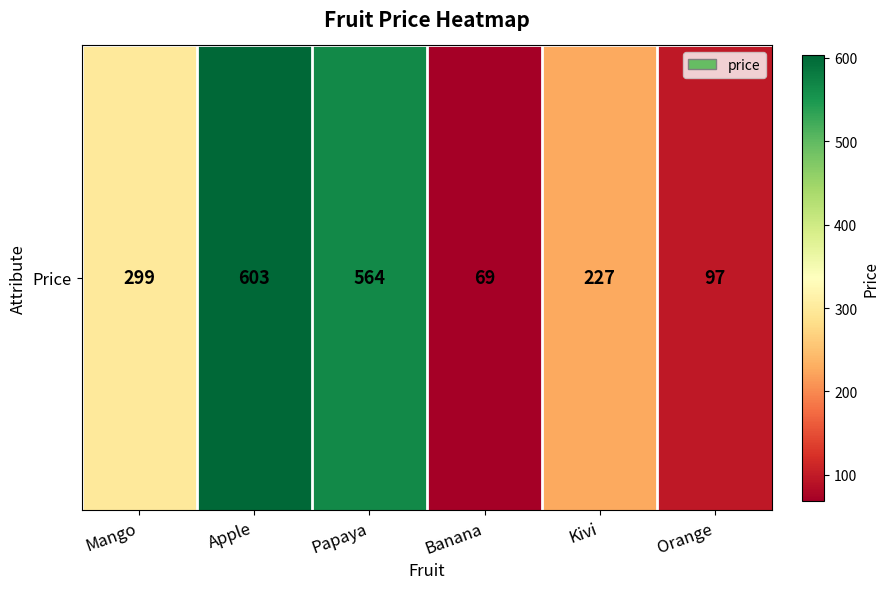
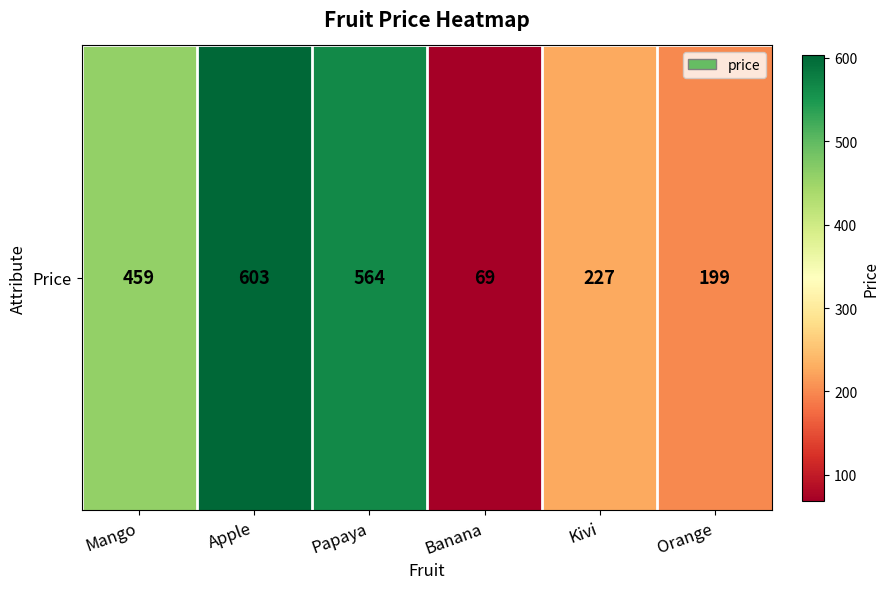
Price, Mango: 299 -> 459
Price, Orange: 97 -> 199
